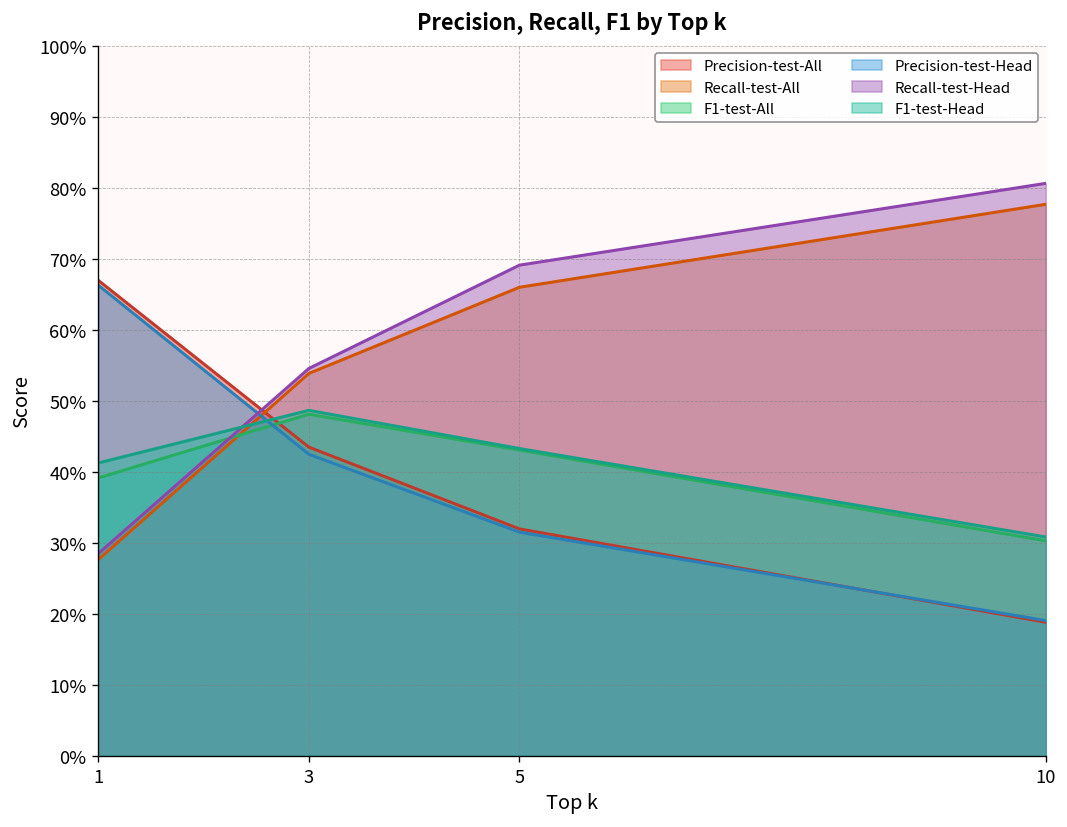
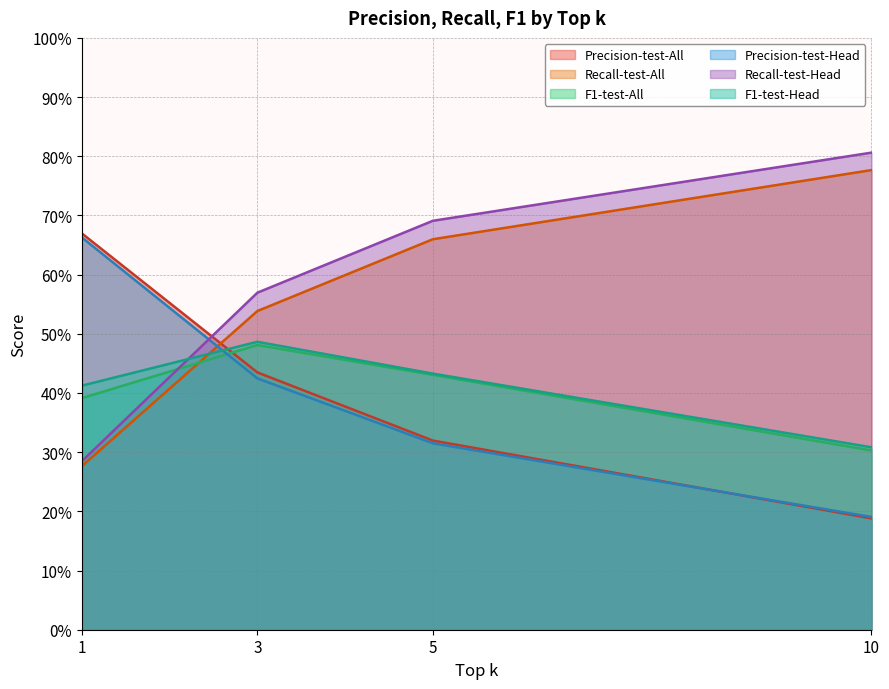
Recall-test-Head, 3: 55% -> 57%
